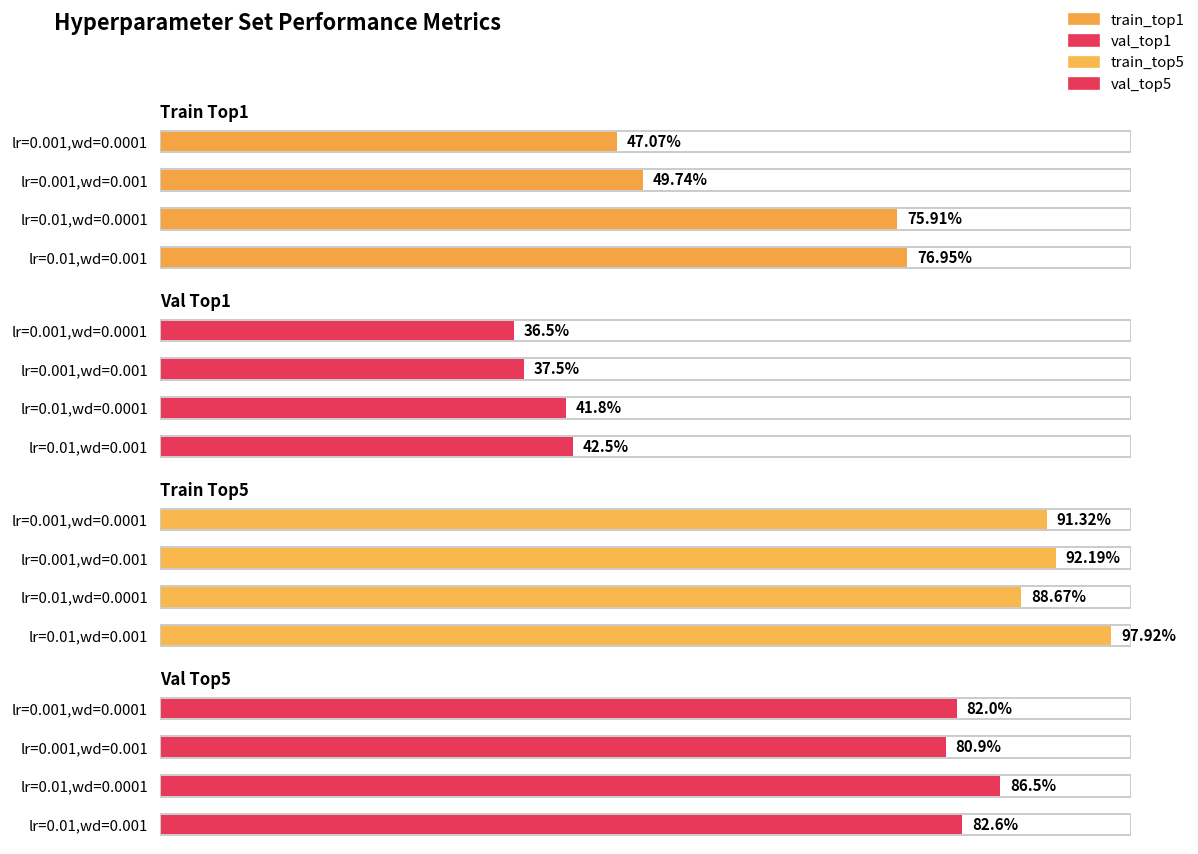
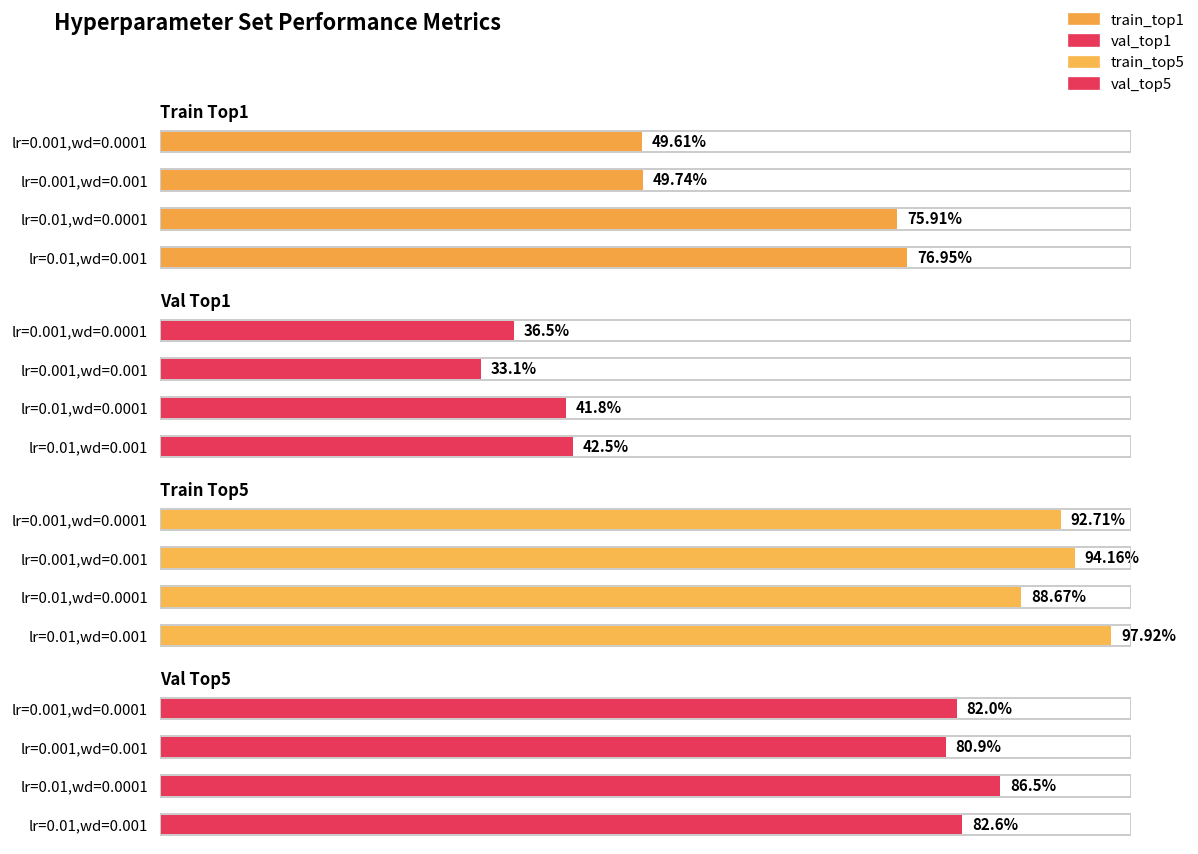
Train Top1, lr=0.001,wd=0.0001: 47.07% -> 49.61%
Val Top1, lr=0.001,wd=0.001: 37.5% -> 33.1%
Train Top5, lr=0.001,wd=0.0001: 91.32% -> 92.71%
Train Top5, lr=0.001,wd=0.001: 92.19% -> 94.16%
